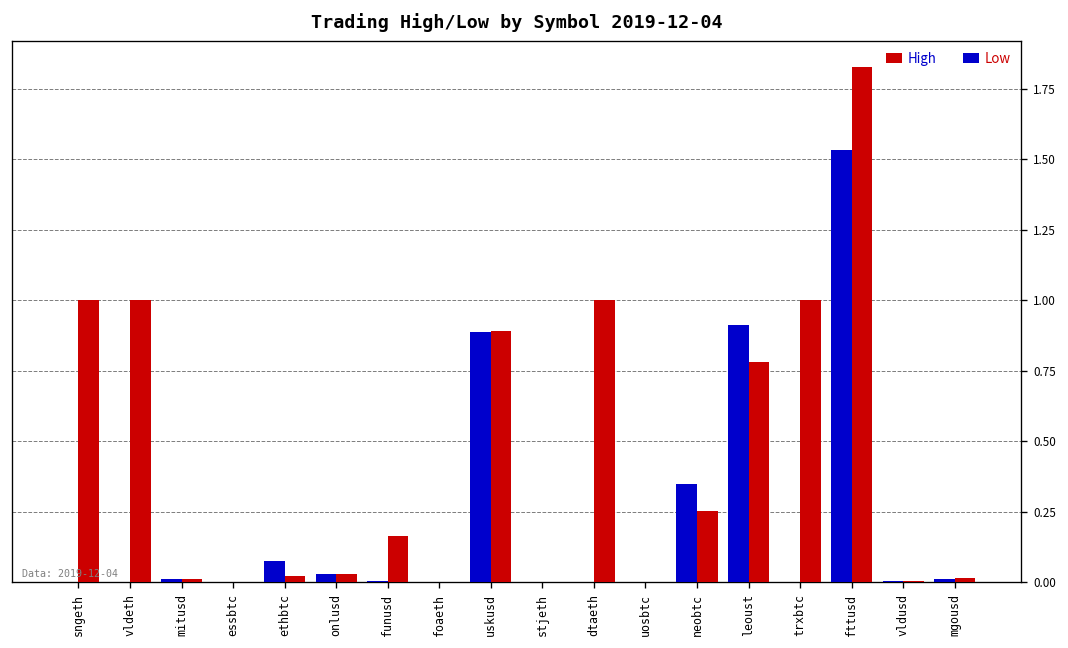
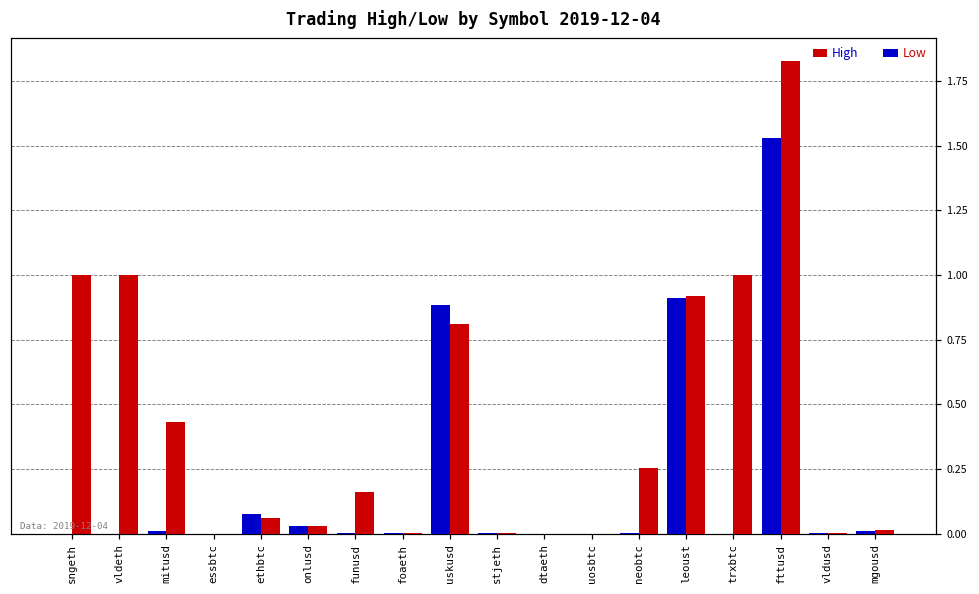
High, mitusd: 0.01 -> 0.43
High, ethbtc: 0.02 -> 0.06
High, uskusd: 0.89 -> 0.81
High, dtaeth: 1 -> 0
Low, neobtc: 0.35 -> 0.00
High, leoust: 0.78 -> 0.92
